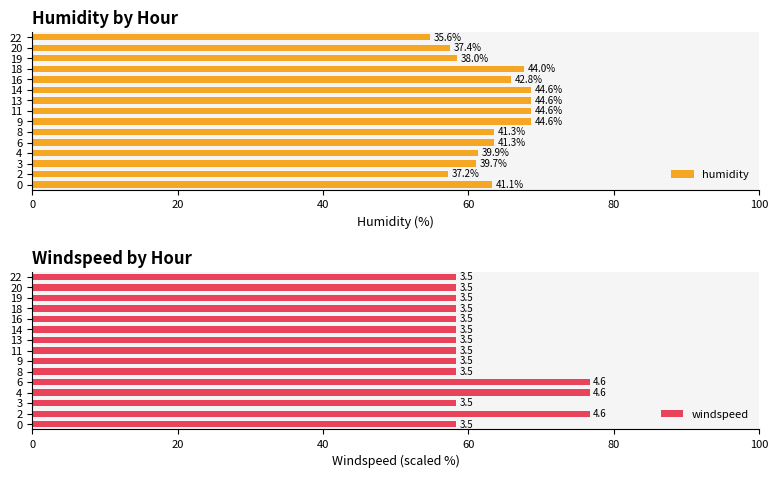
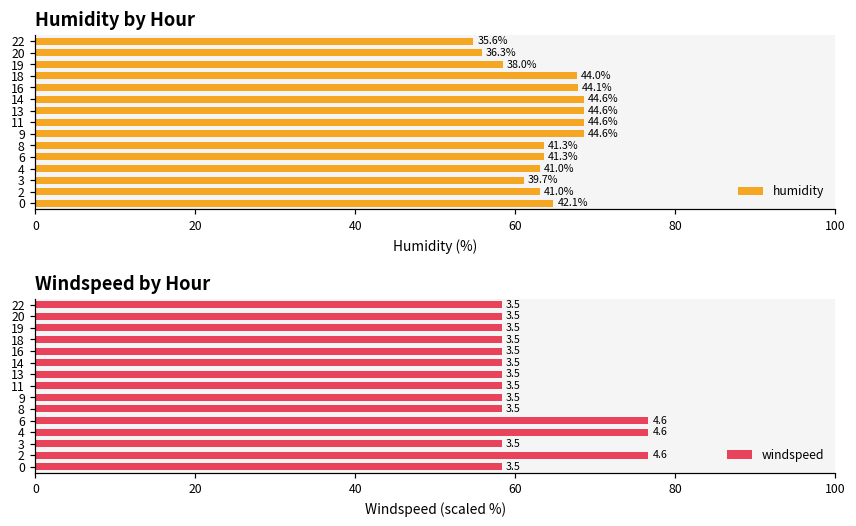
Humidity by Hour, 20: 37.4% -> 36.3%
Humidity by Hour, 16: 42.8% -> 44.1%
Humidity by Hour, 4: 39.9% -> 41.0%
Humidity by Hour, 2: 37.2% -> 41.0%
Humidity by Hour, 0: 41.1% -> 42.1%
